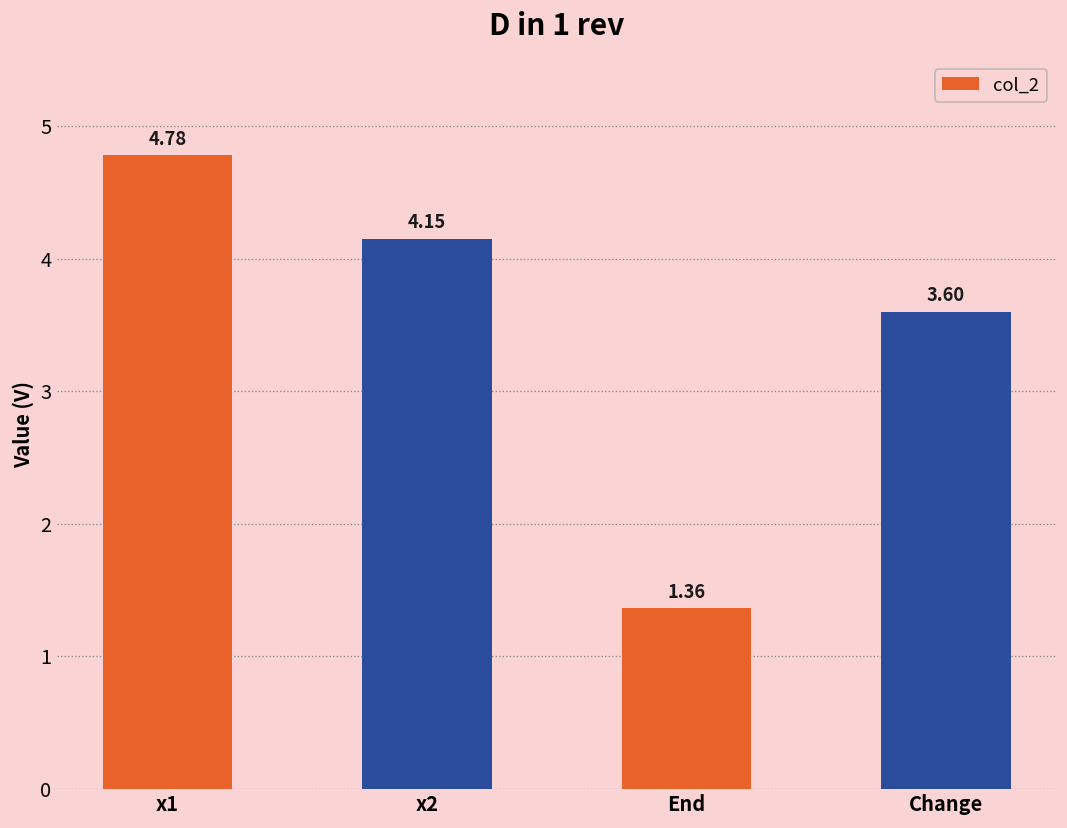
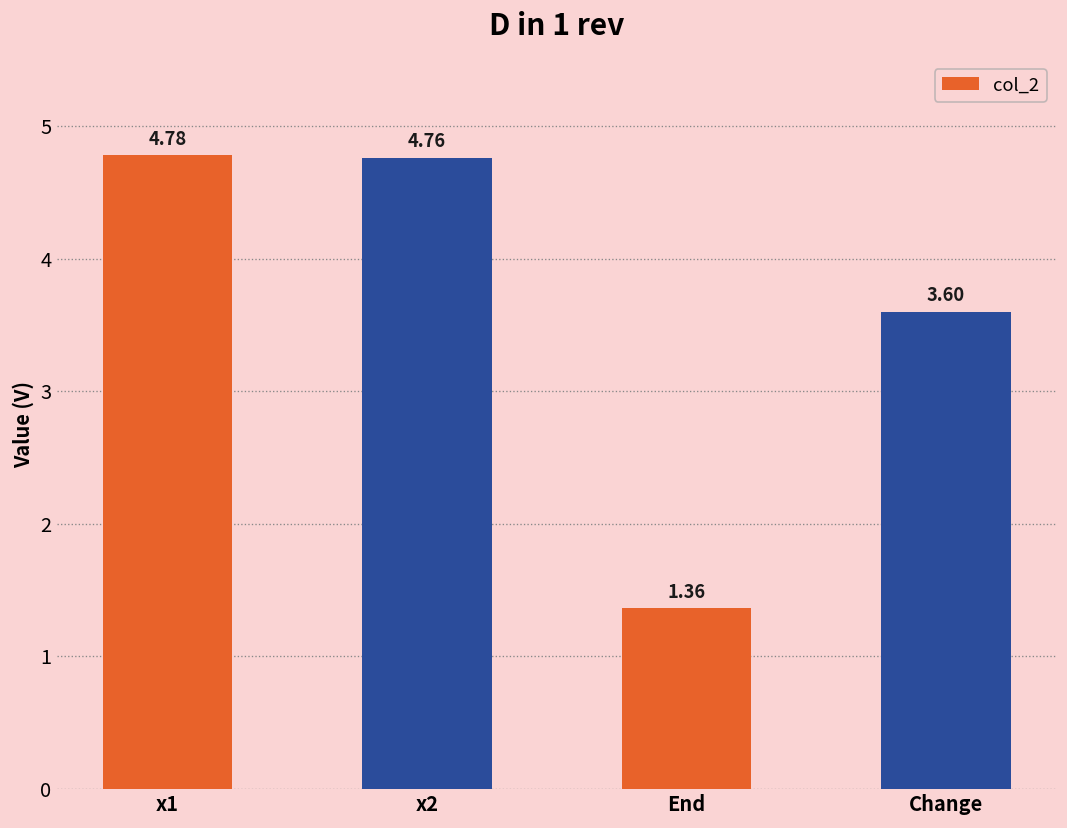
x2: 4.15 -> 4.76
